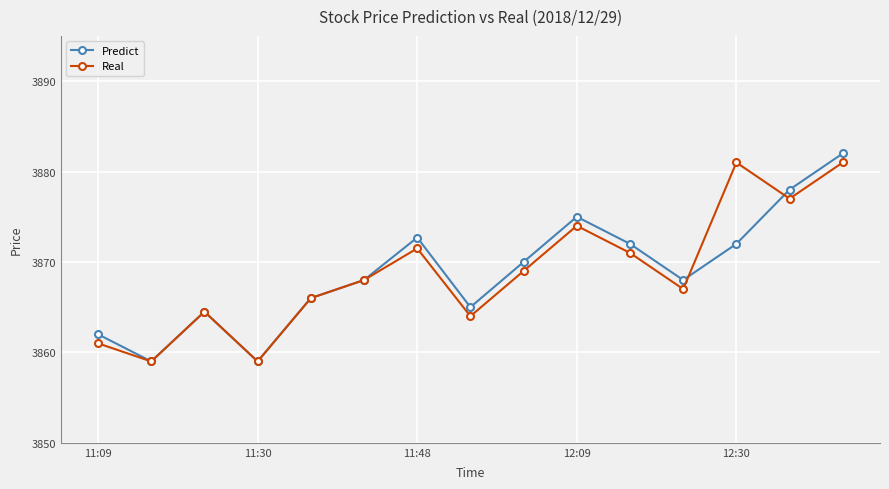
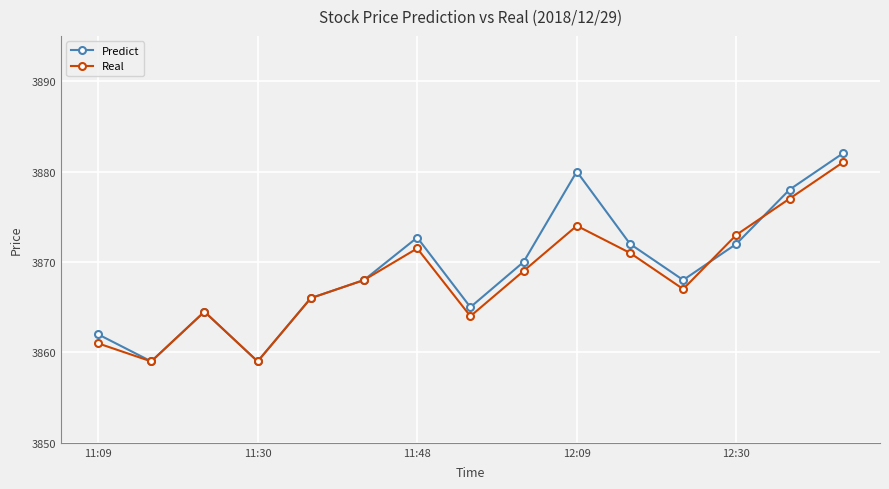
Predict, 12:09: 3875 -> 3880
Real, 12:30: 3881 -> 3873
